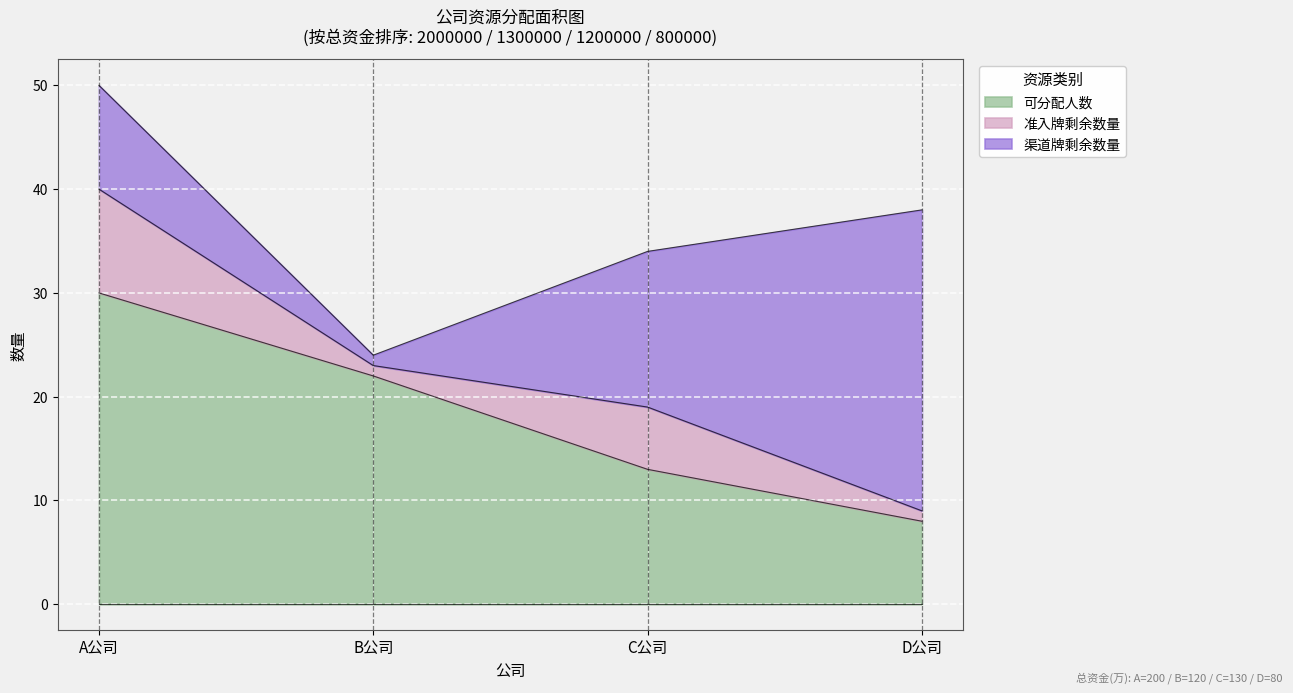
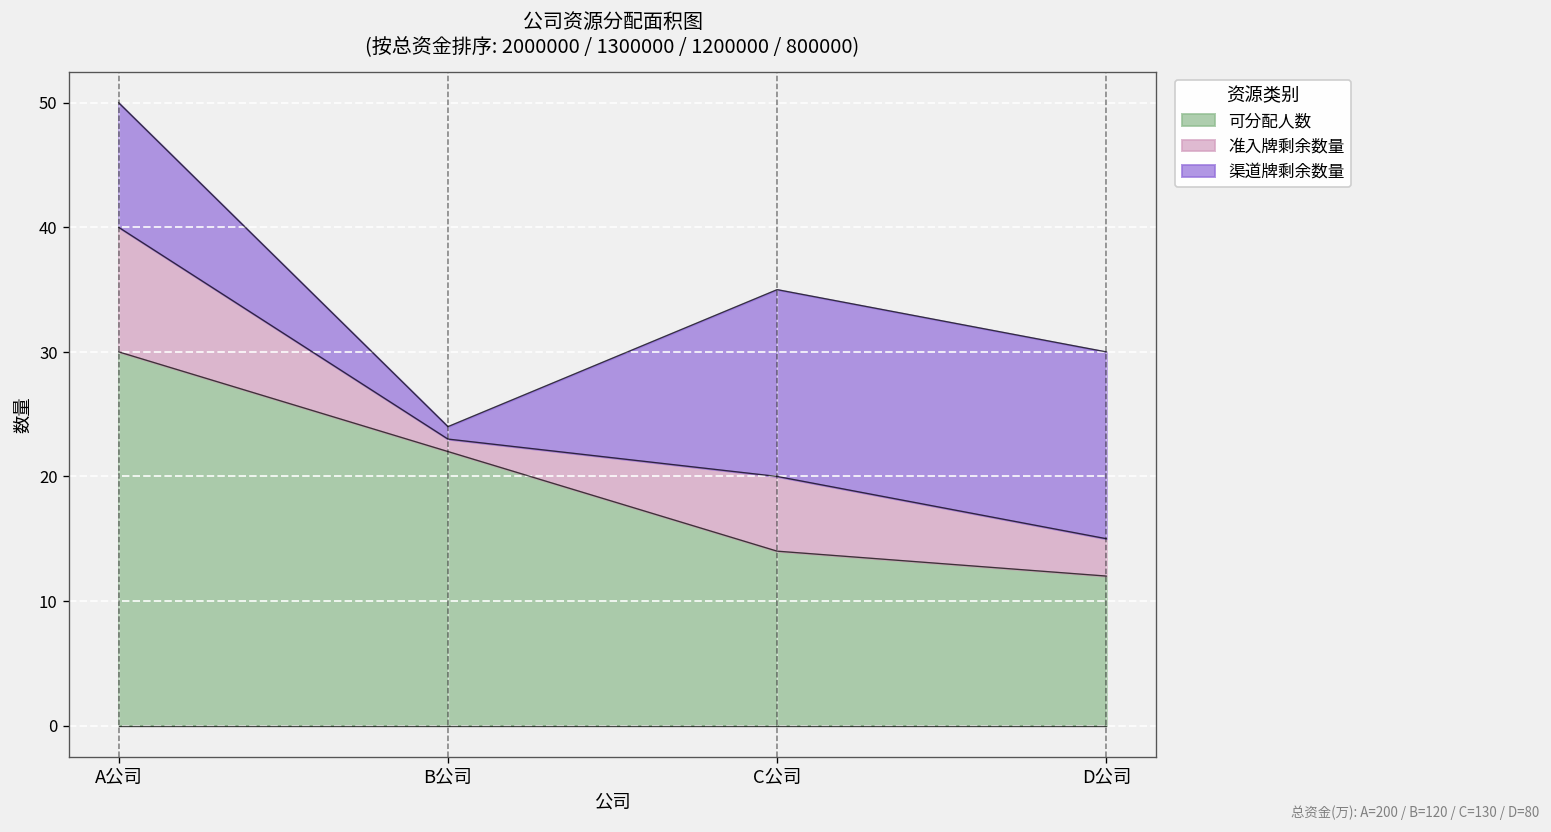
可分配人数, C公司: 13 -> 14
可分配人数, D公司: 8 -> 12
准入牌剩余数量, D公司: 1 -> 3
渠道牌剩余数量, D公司: 29 -> 15
